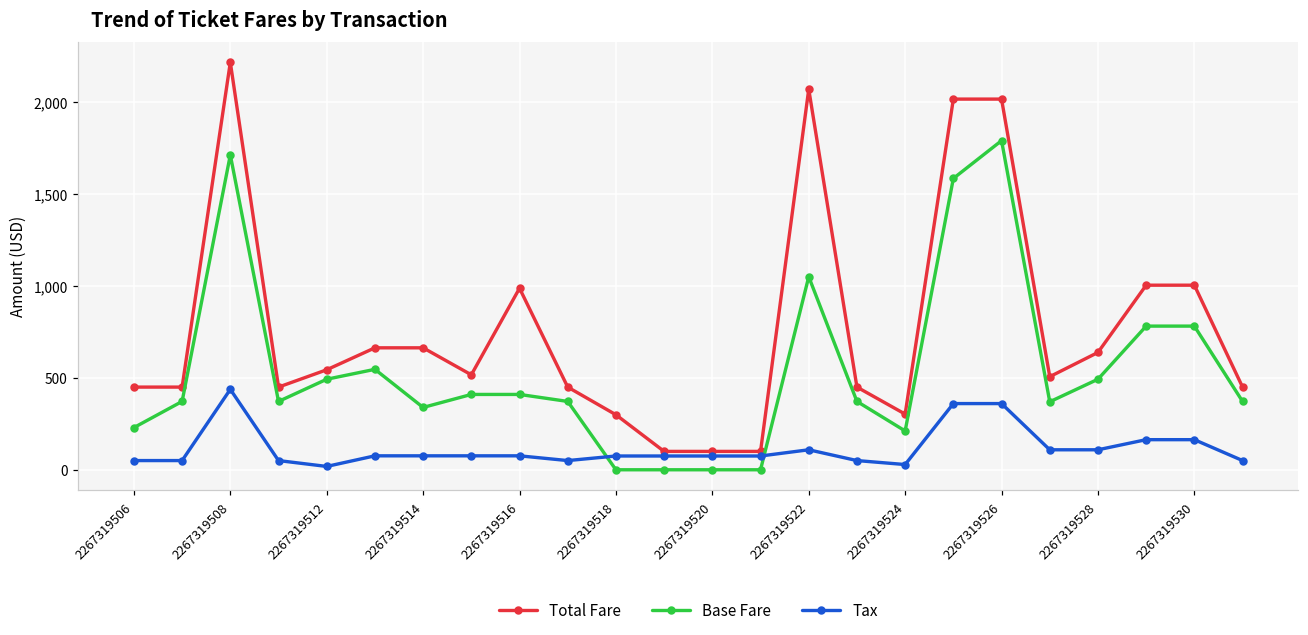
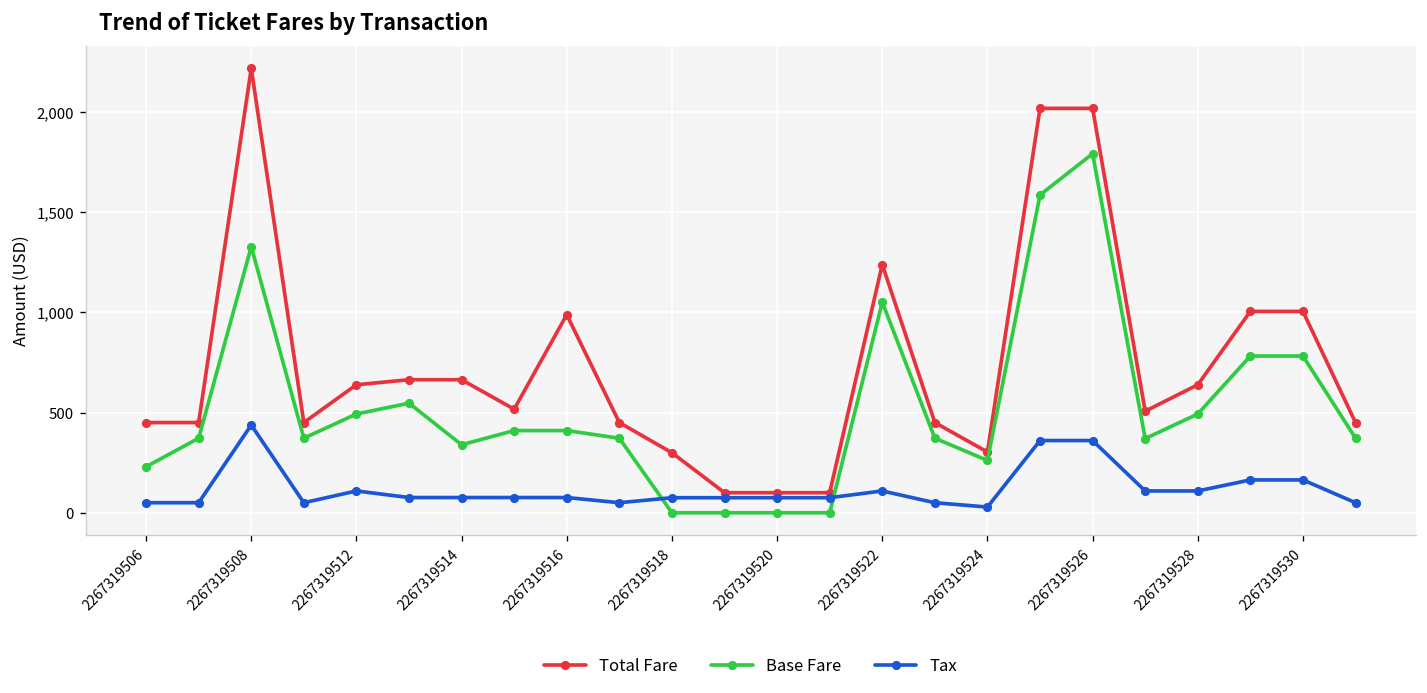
Base Fare, 2267319508: 1,710 -> 1,330
Total Fare, 2267319512: 540 -> 640
Tax, 2267319512: 20 -> 110
Total Fare, 2267319522: 2,070 -> 1,240
Base Fare, 2267319524: 210 -> 260
